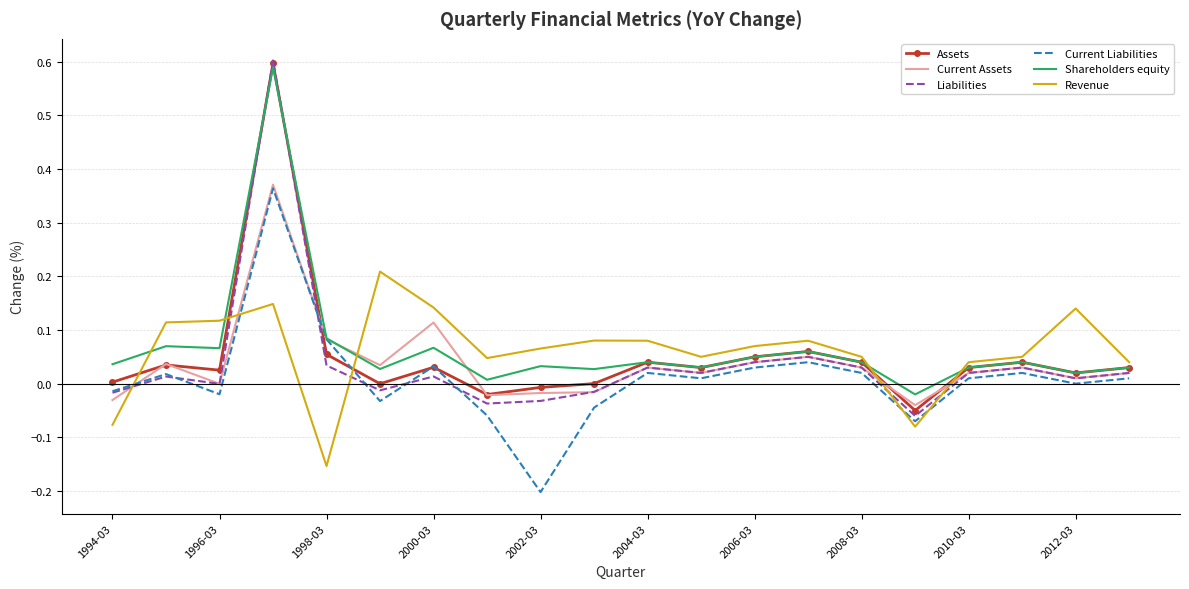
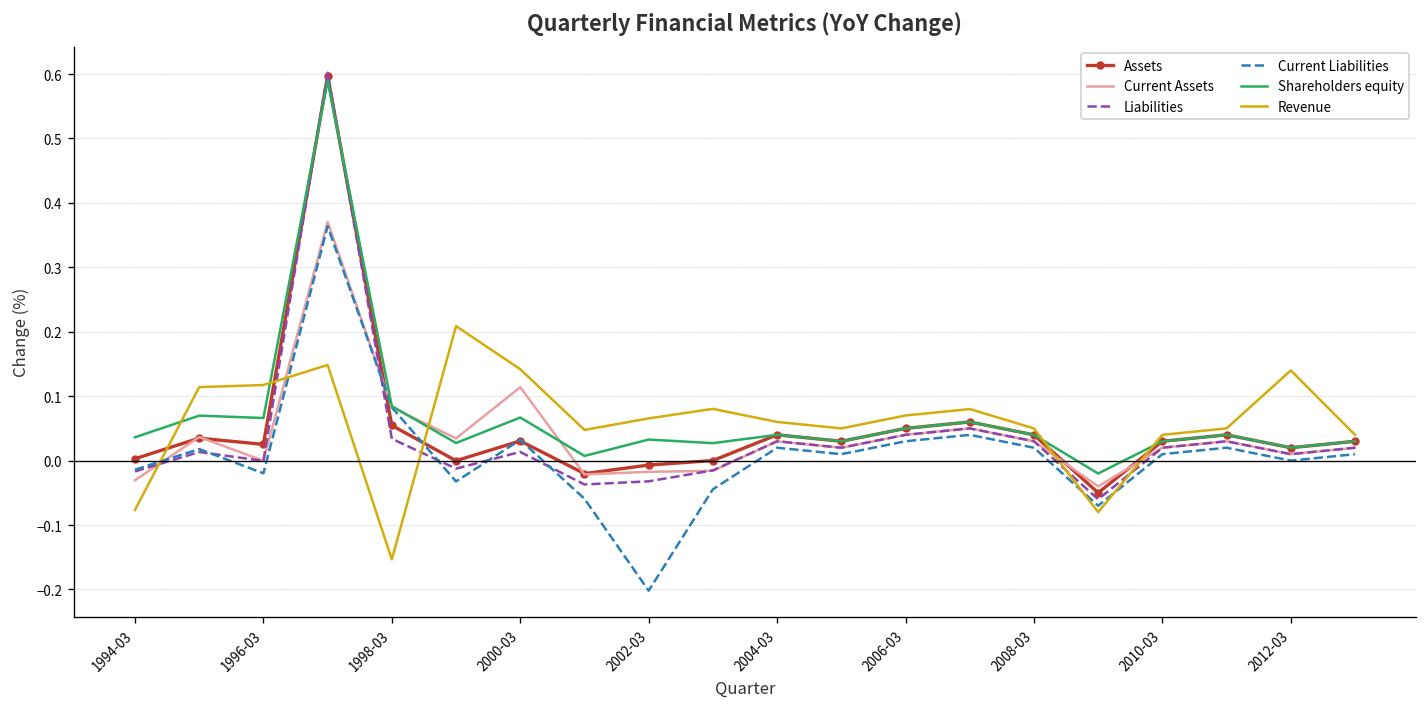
Revenue, 2004-03: 0.08 -> 0.06
